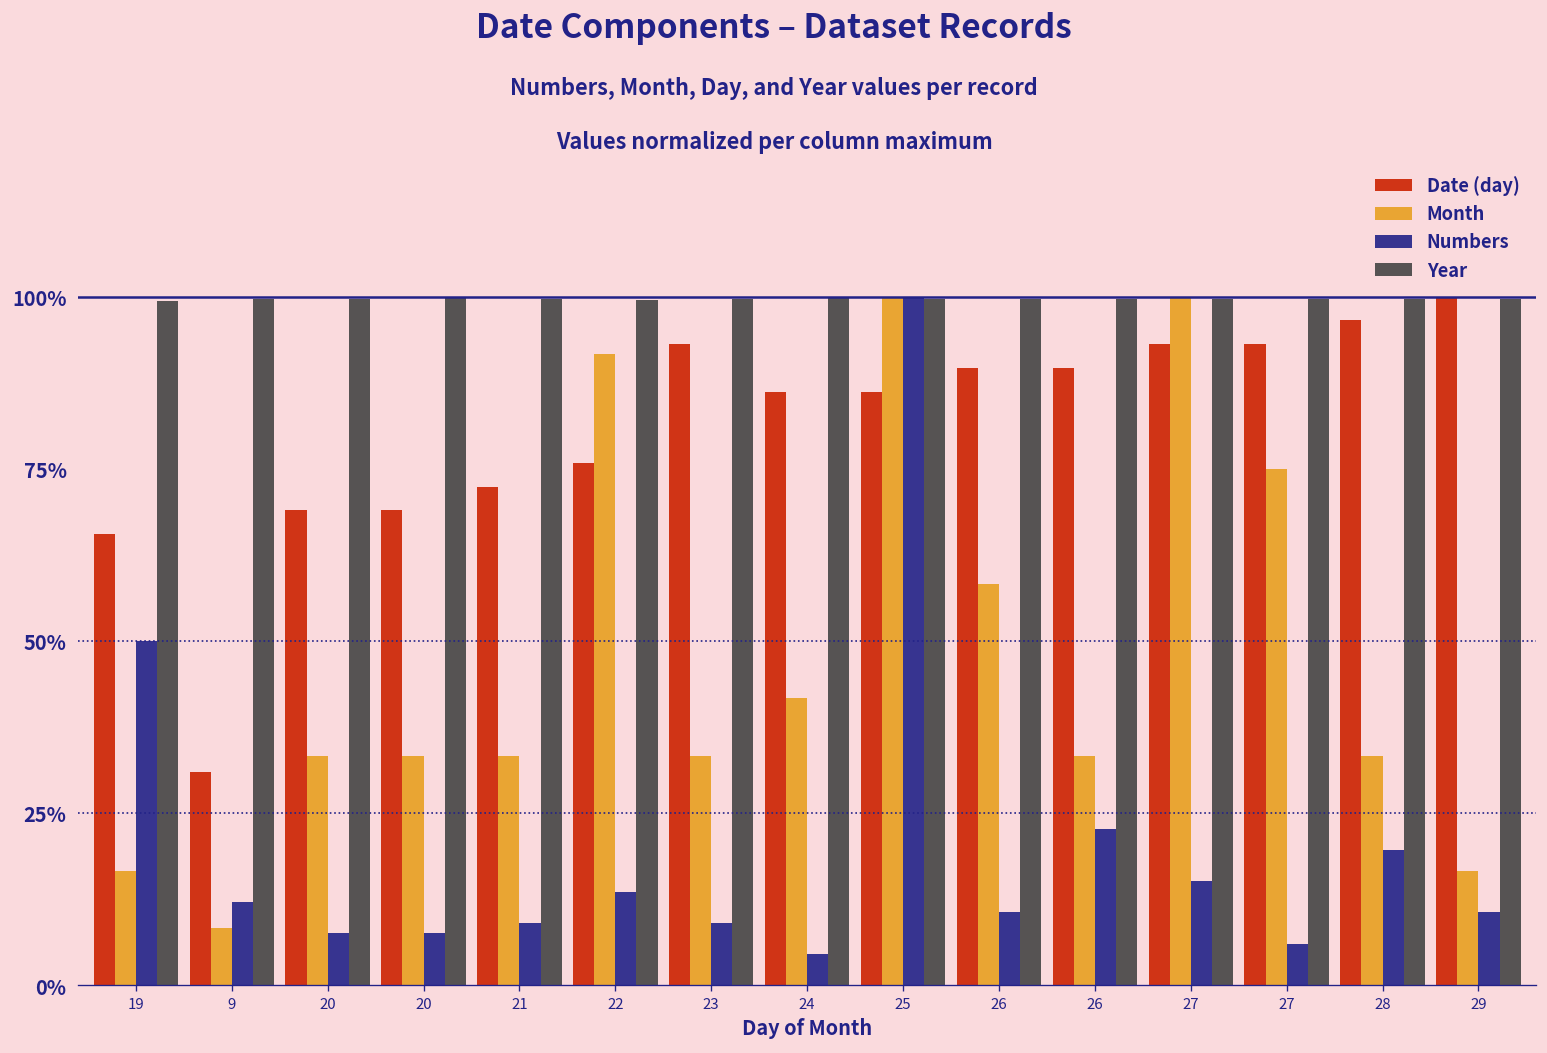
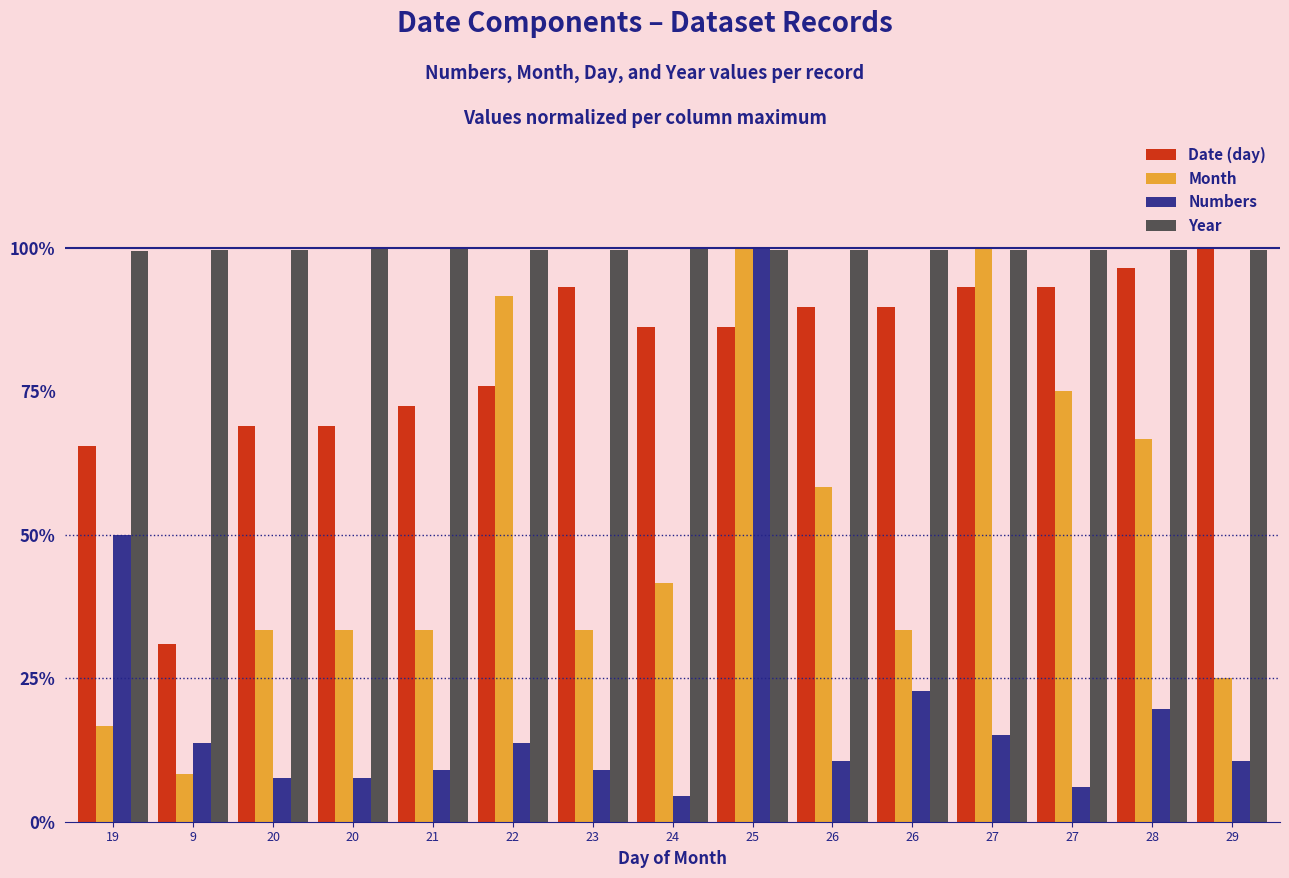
Numbers, 9: 12% -> 14%
Month, 28: 33% -> 67%
Month, 29: 17% -> 25%
